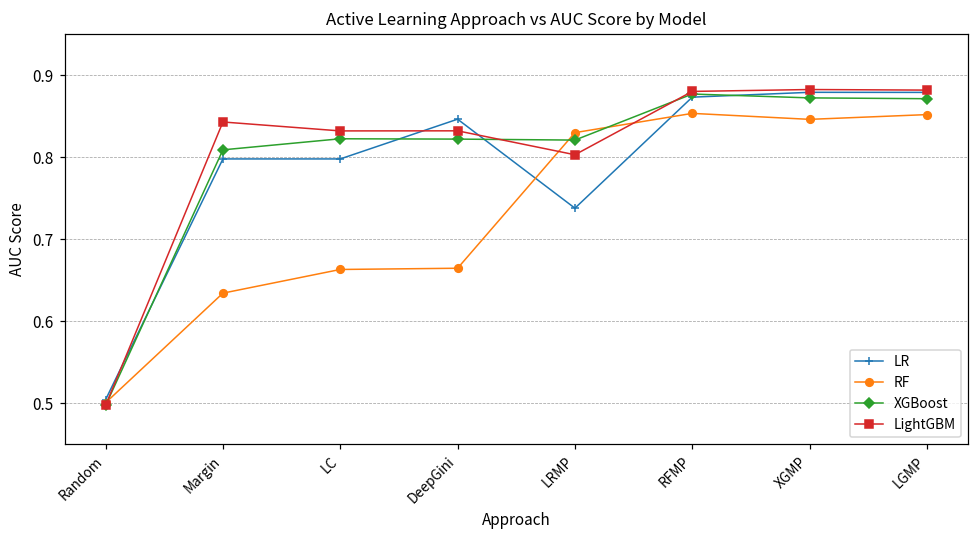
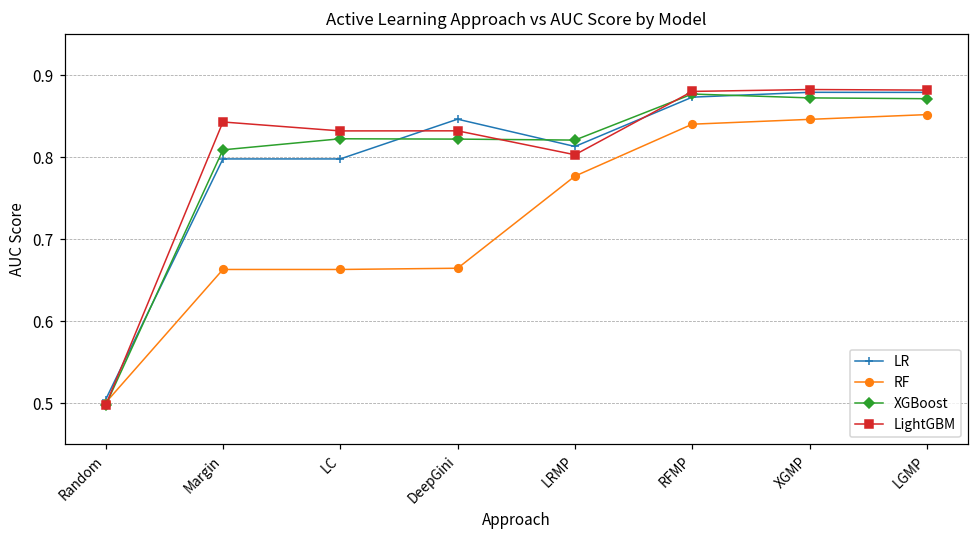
RF, Margin: 0.63 -> 0.66
LR, LRMP: 0.74 -> 0.81
RF, LRMP: 0.83 -> 0.78
RF, RFMP: 0.85 -> 0.84
